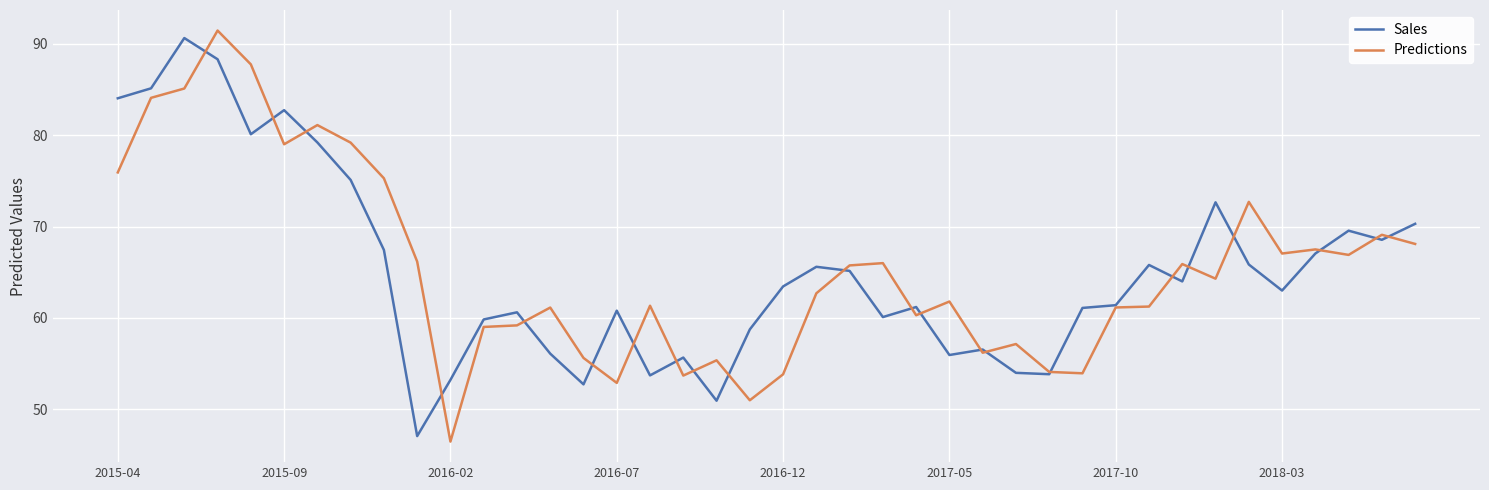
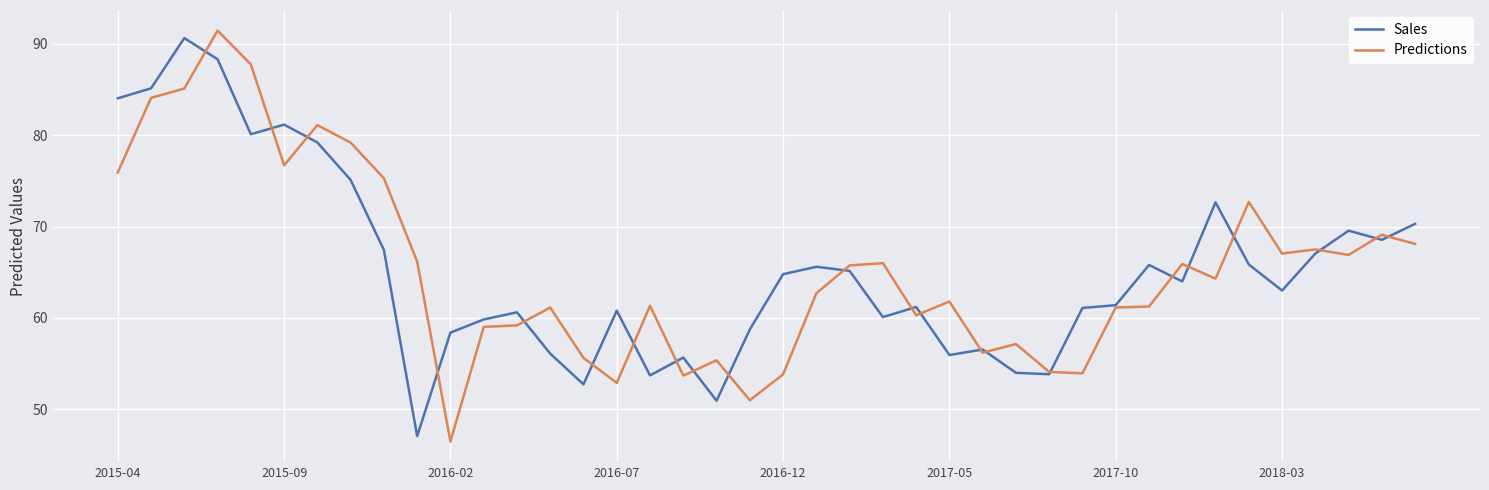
Sales, 2015-09: 83 -> 81
Predictions, 2015-09: 79 -> 77
Sales, 2016-02: 53 -> 58
Sales, 2016-12: 63 -> 65
